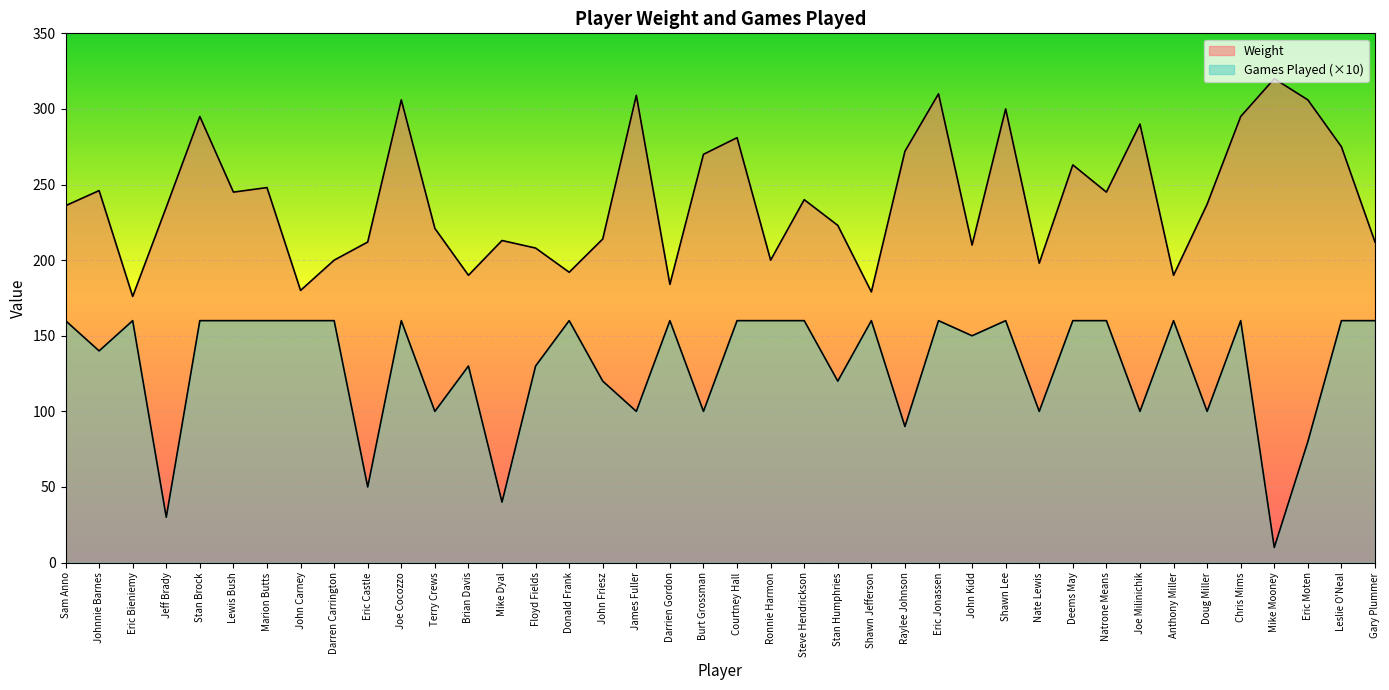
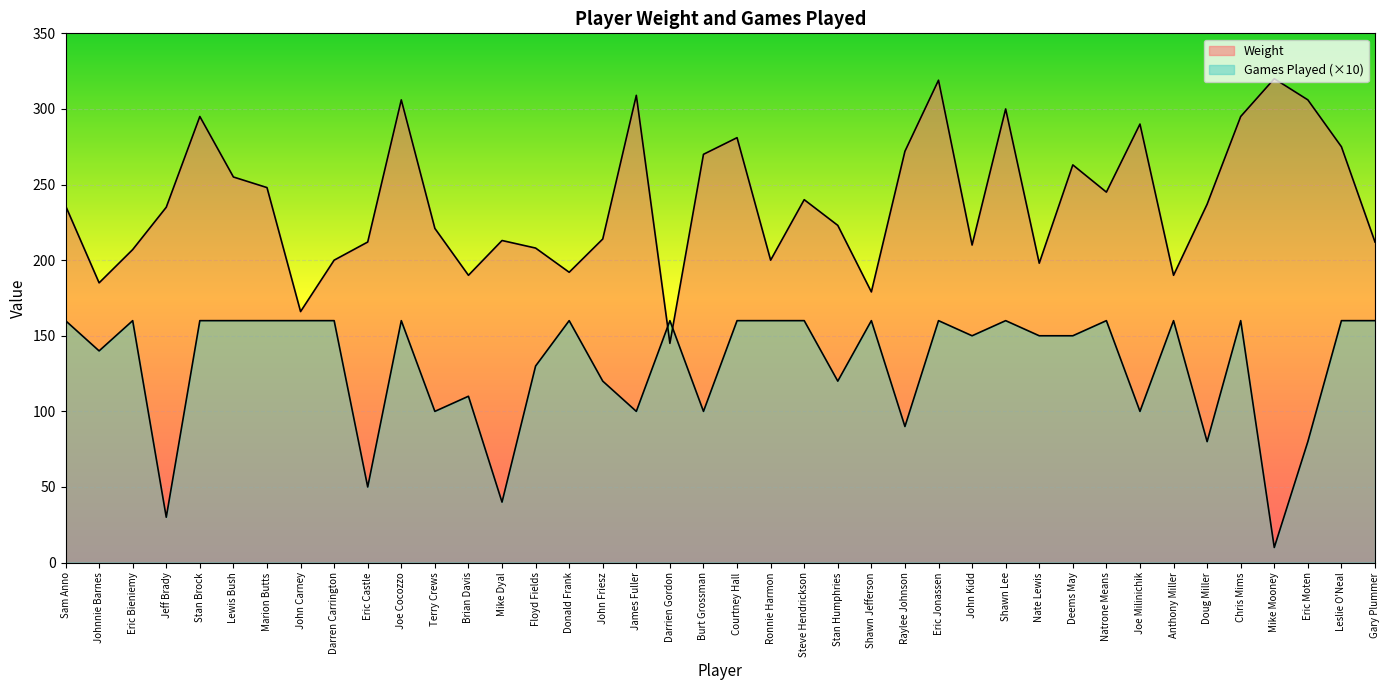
Weight, Johnnie Barnes: 246 -> 185
Weight, Eric Bieniemy: 176 -> 207
Weight, Lewis Bush: 245 -> 255
Weight, John Carney: 180 -> 166
Games Played (×10), Brian Davis: 130 -> 110
Weight, Darrien Gordon: 184 -> 145
Weight, Eric Jonassen: 310 -> 319
Games Played (×10), Nate Lewis: 100 -> 150
Games Played (×10), Deems May: 160 -> 150
Games Played (×10), Doug Miller: 100 -> 80
